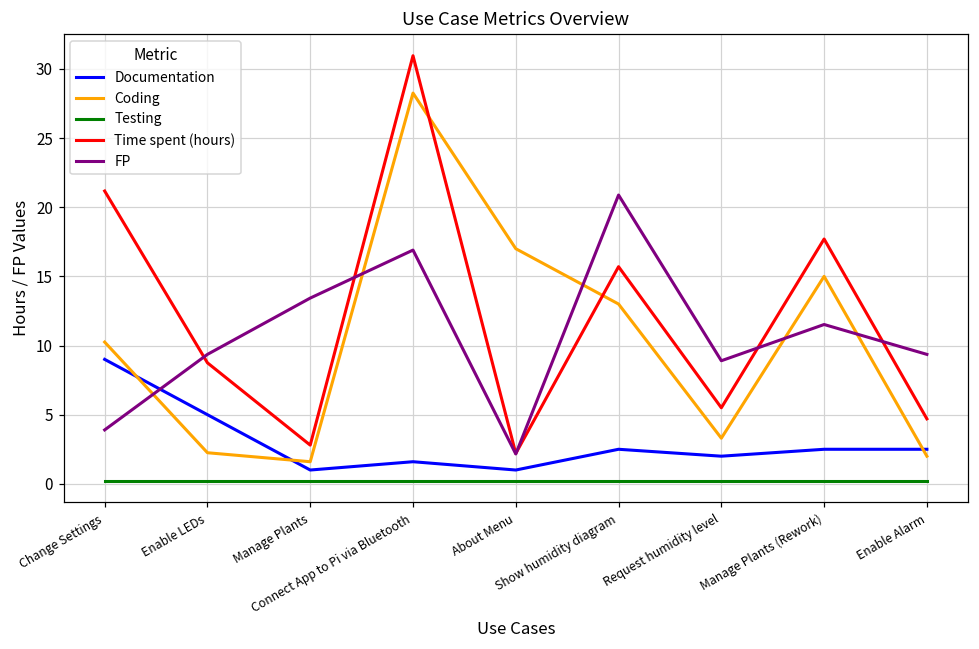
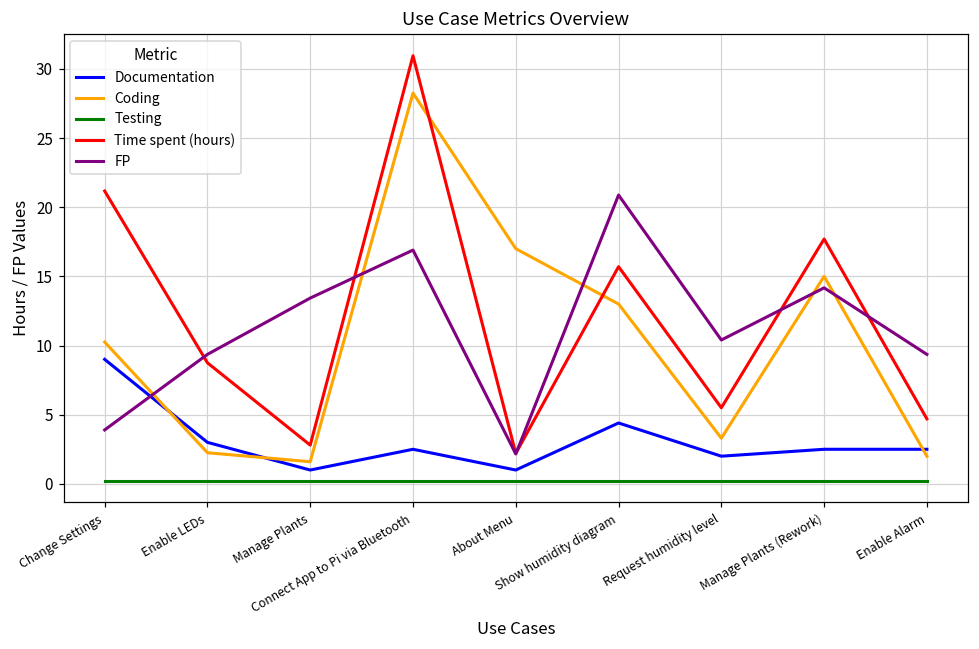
Documentation, Enable LEDs: 5 -> 3
Documentation, Connect App to Pi via Bluetooth: 1.6 -> 2.5
Documentation, Show humidity diagram: 2.5 -> 4.4
FP, Request humidity level: 8.9 -> 10.4
FP, Manage Plants (Rework): 11.5 -> 14.2
